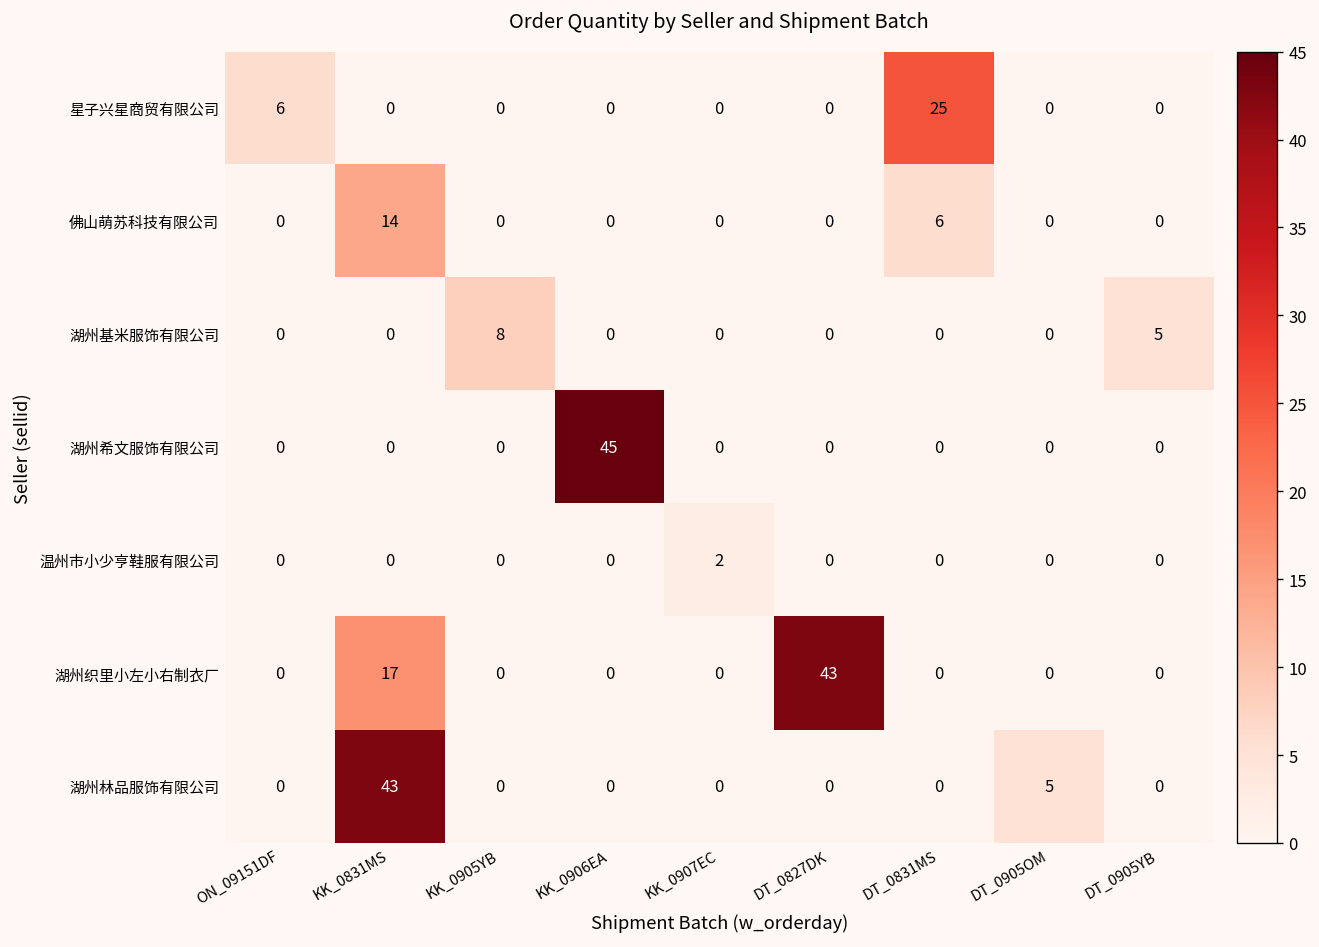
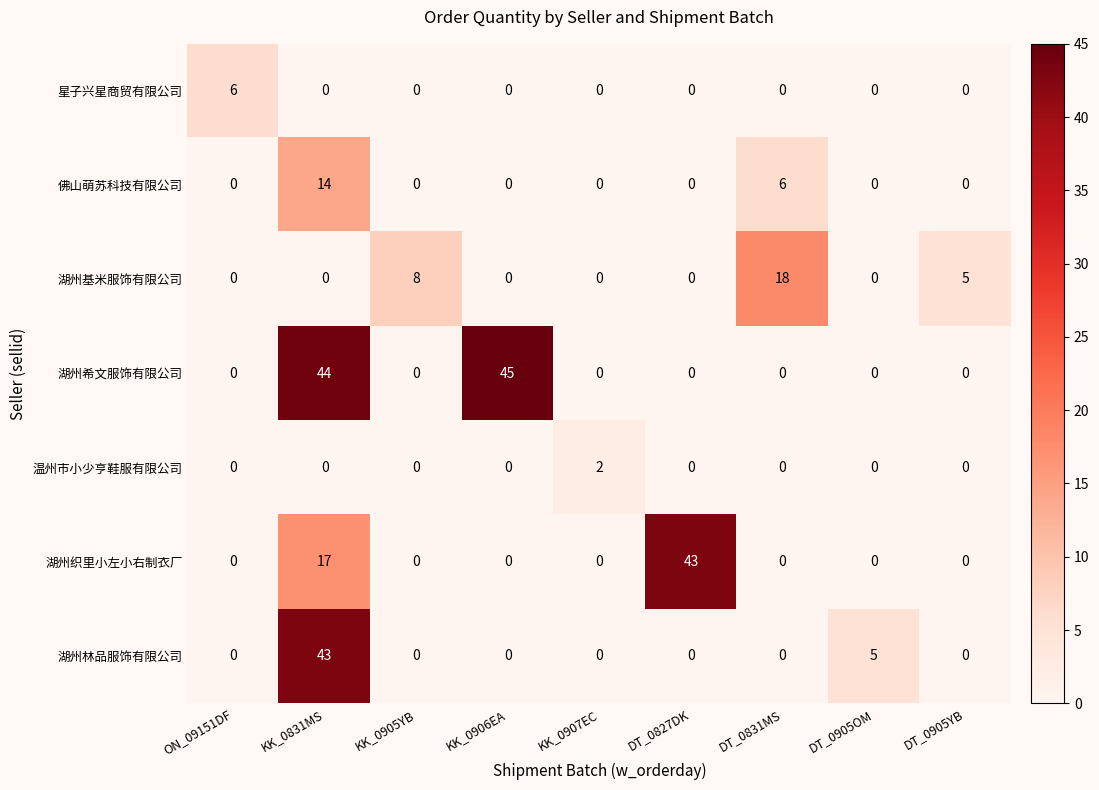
星子兴星商贸有限公司, DT_0831MS: 25 -> 0
湖州基米服饰有限公司, DT_0831MS: 0 -> 18
湖州希文服饰有限公司, KK_0831MS: 0 -> 44
